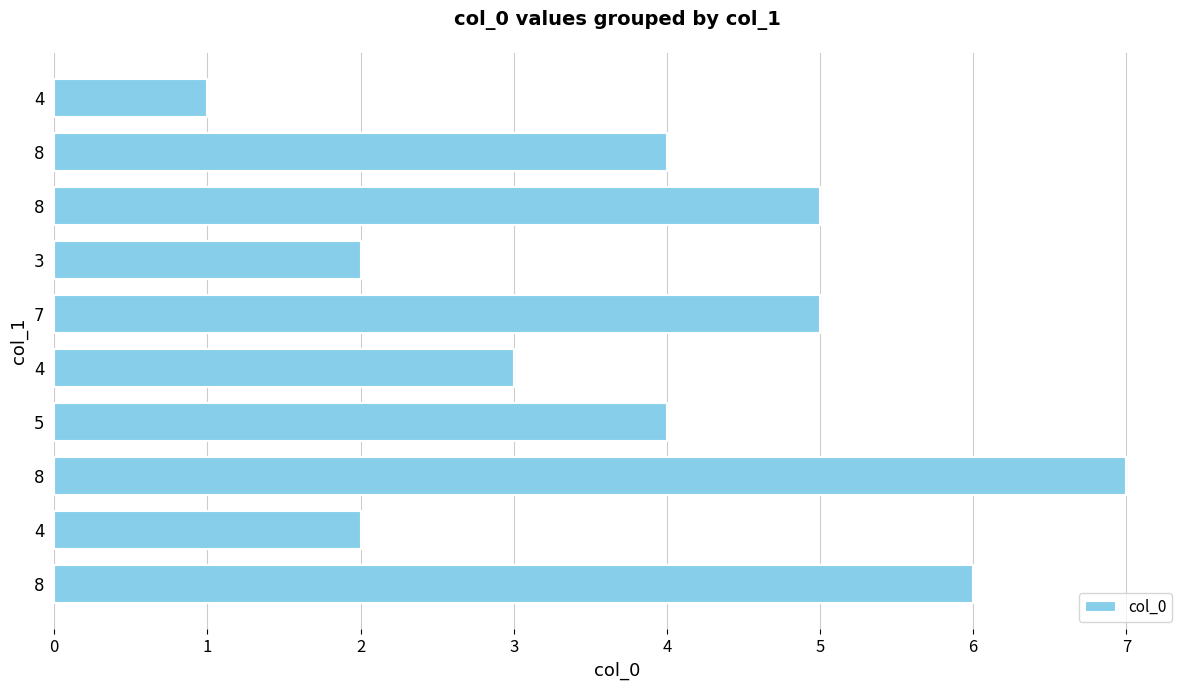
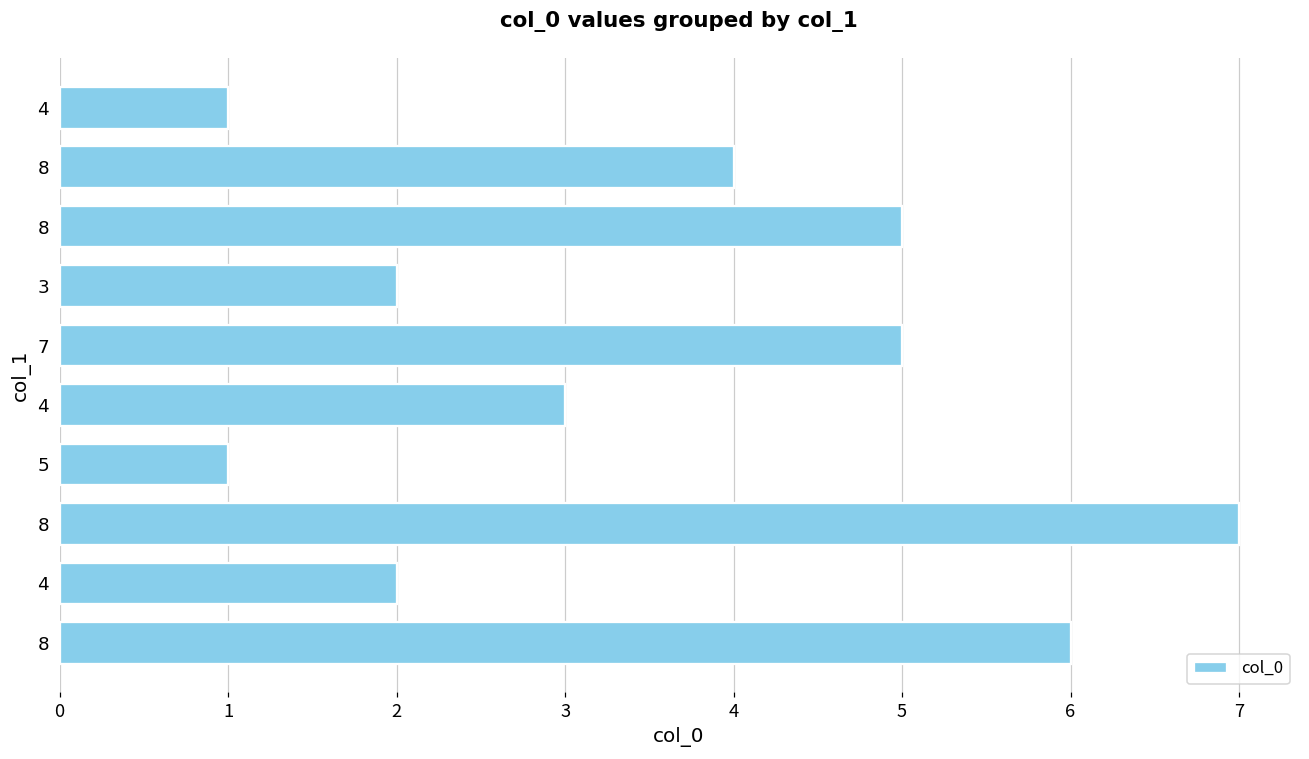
5: 4 -> 1
